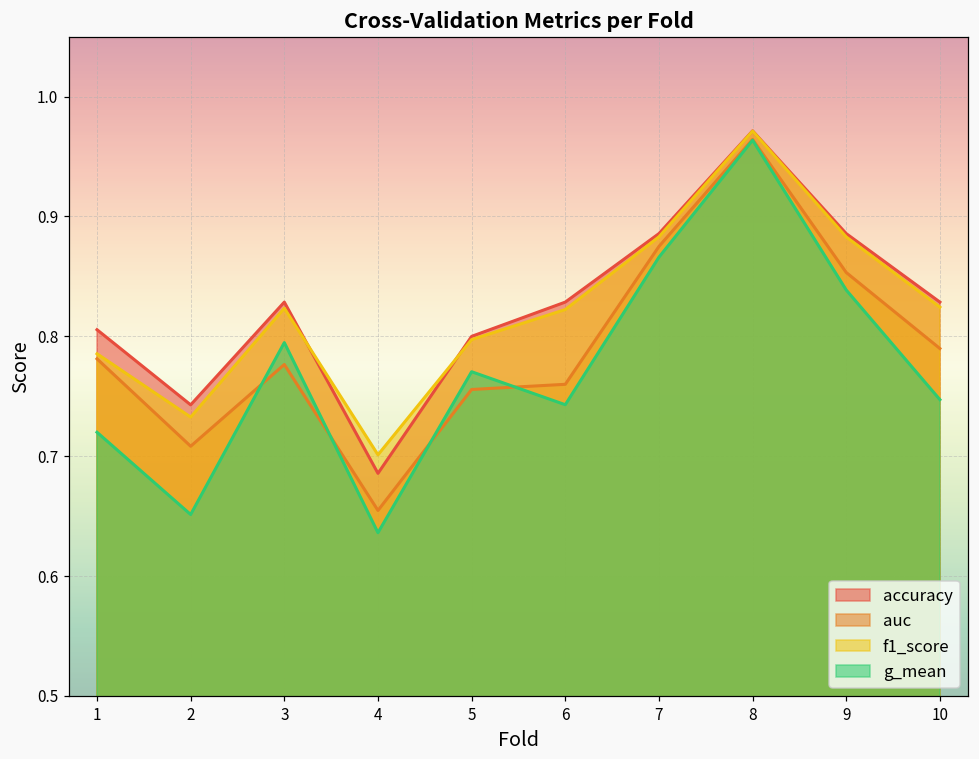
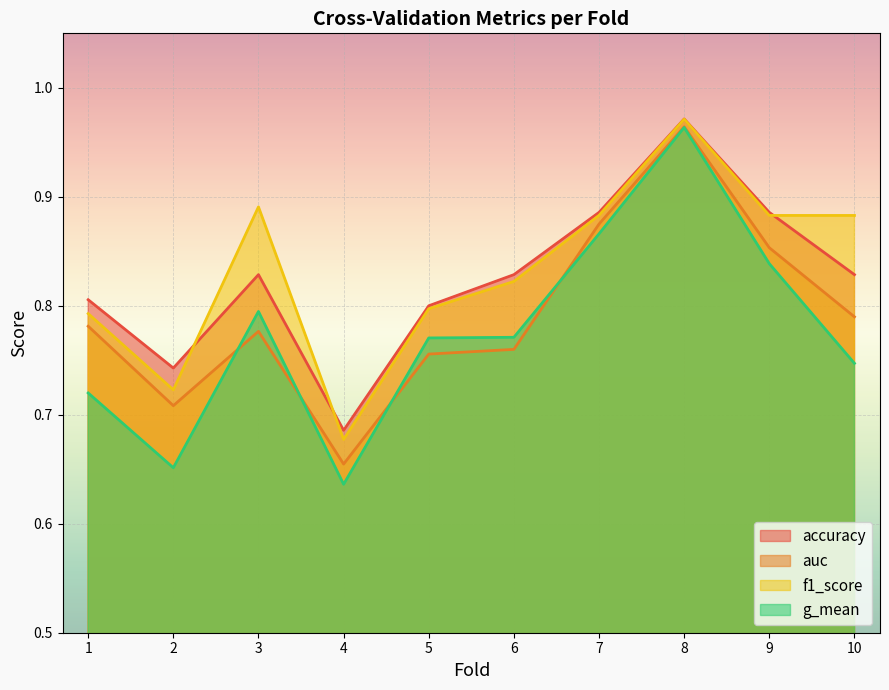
f1_score, 1: 0.785 -> 0.793
f1_score, 2: 0.733 -> 0.723
f1_score, 3: 0.823 -> 0.891
f1_score, 4: 0.701 -> 0.677
g_mean, 6: 0.743 -> 0.771
f1_score, 10: 0.824 -> 0.883
